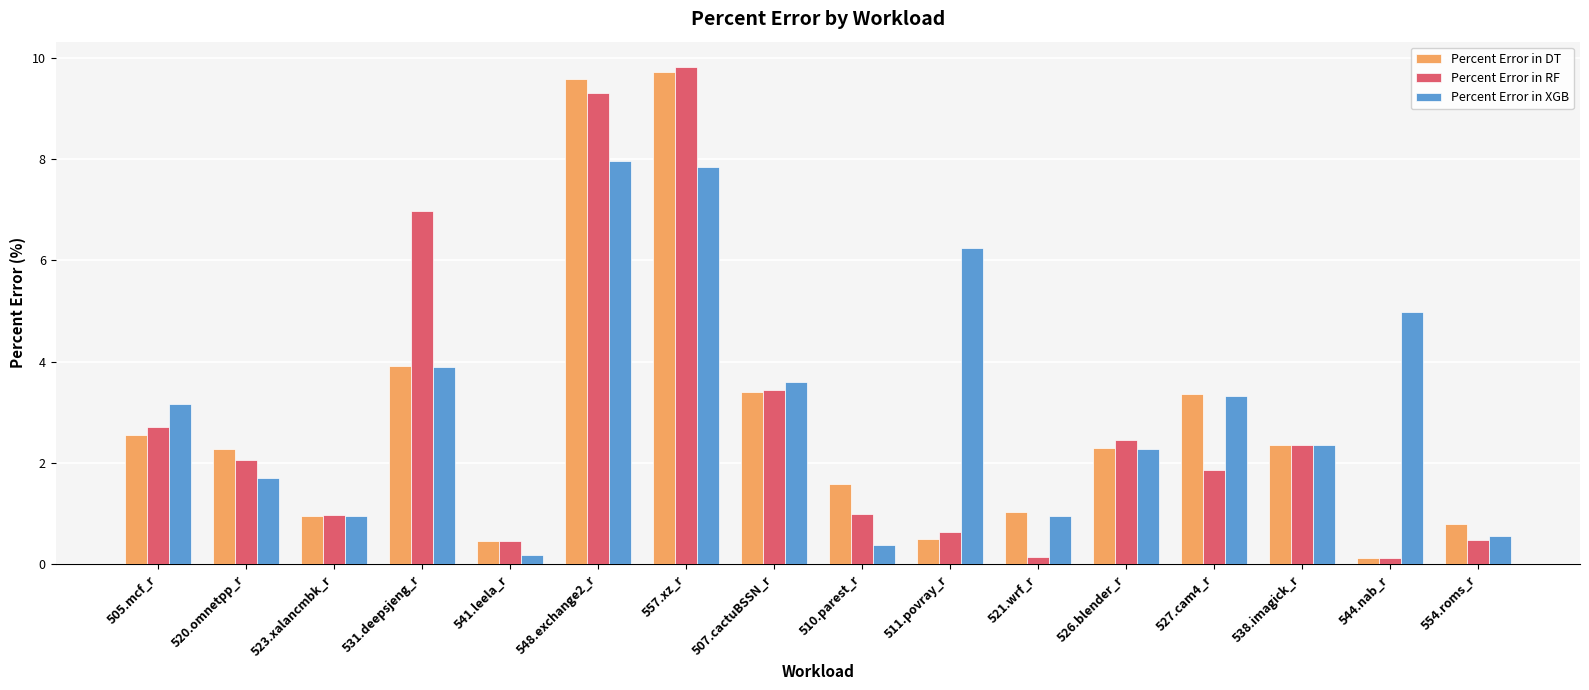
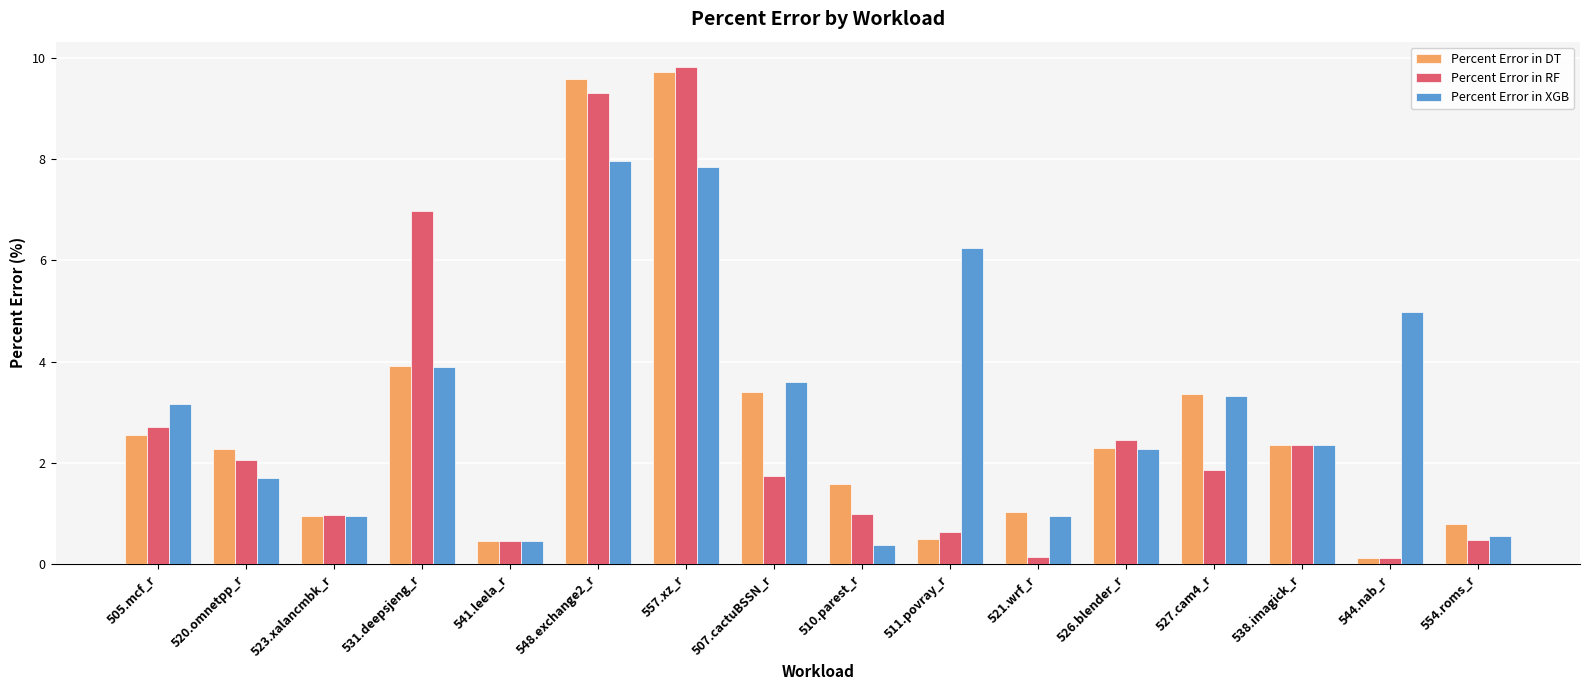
Percent Error in XGB, 541.leela_r: 0.2 -> 0.5
Percent Error in RF, 507.cactuBSSN_r: 3.4 -> 1.8
